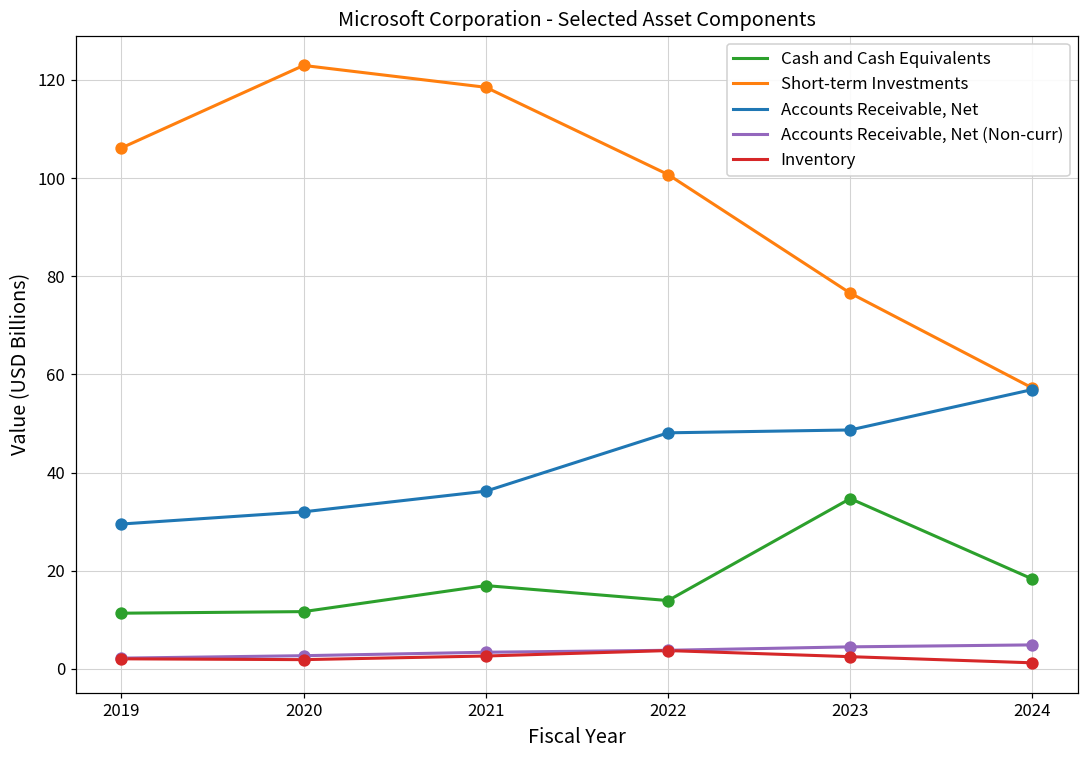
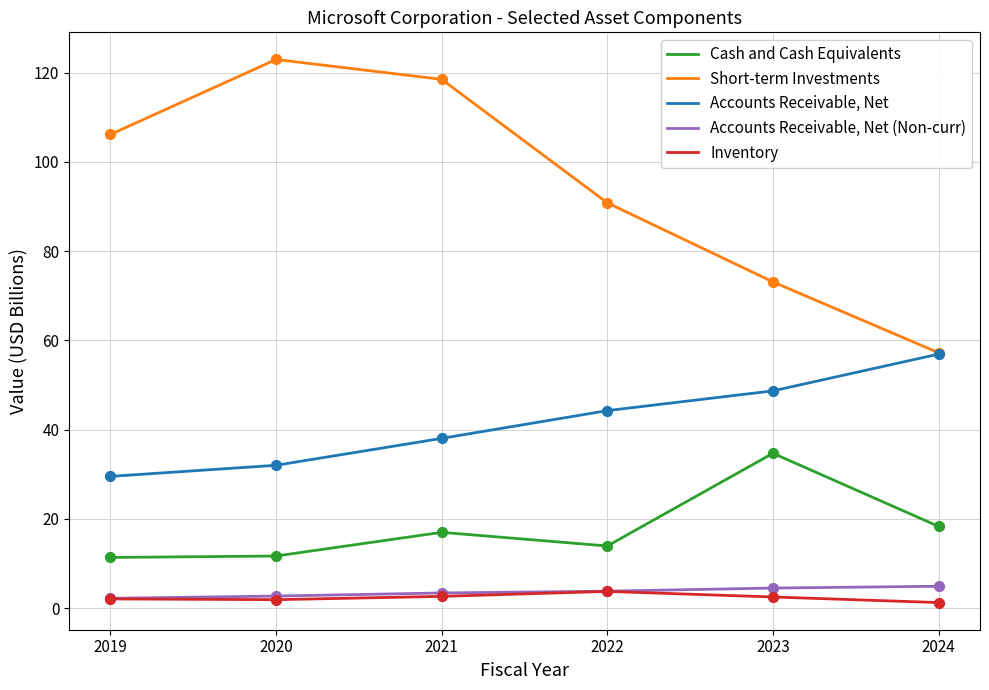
Accounts Receivable, Net, 2021: 36 -> 38
Short-term Investments, 2022: 101 -> 91
Accounts Receivable, Net, 2022: 48 -> 44
Short-term Investments, 2023: 77 -> 73
